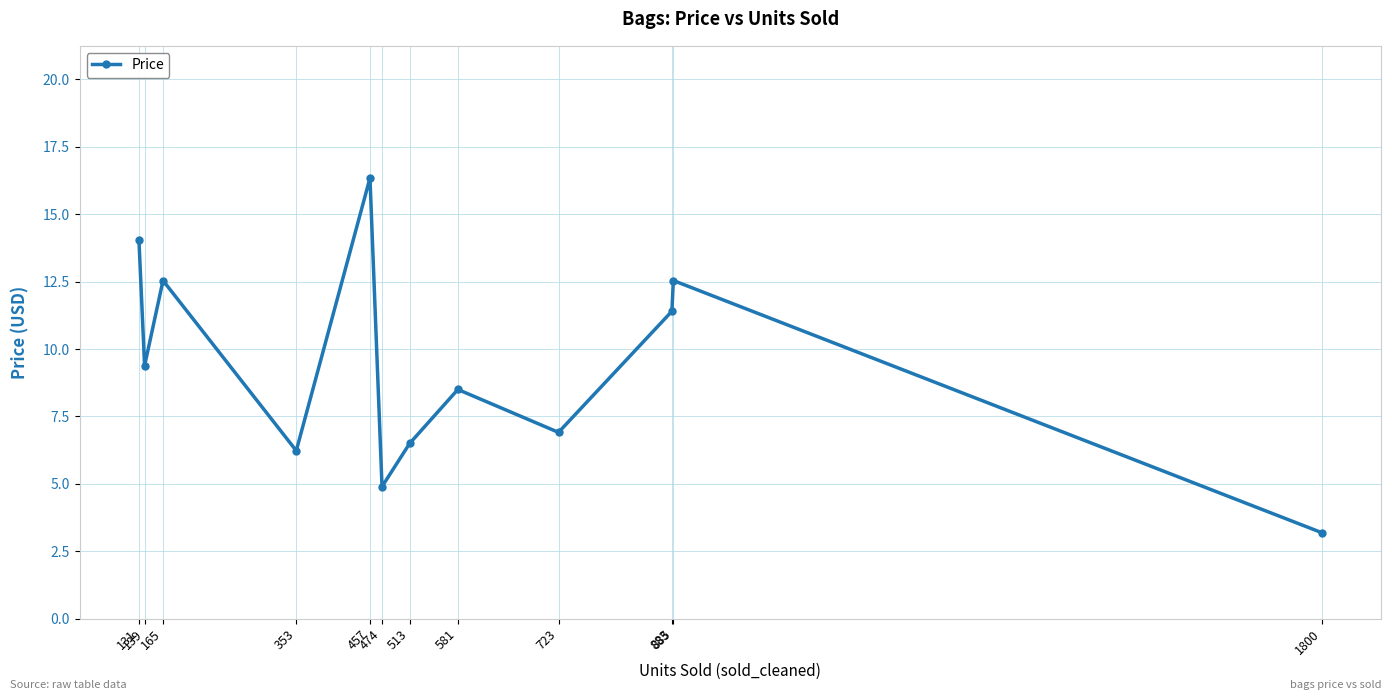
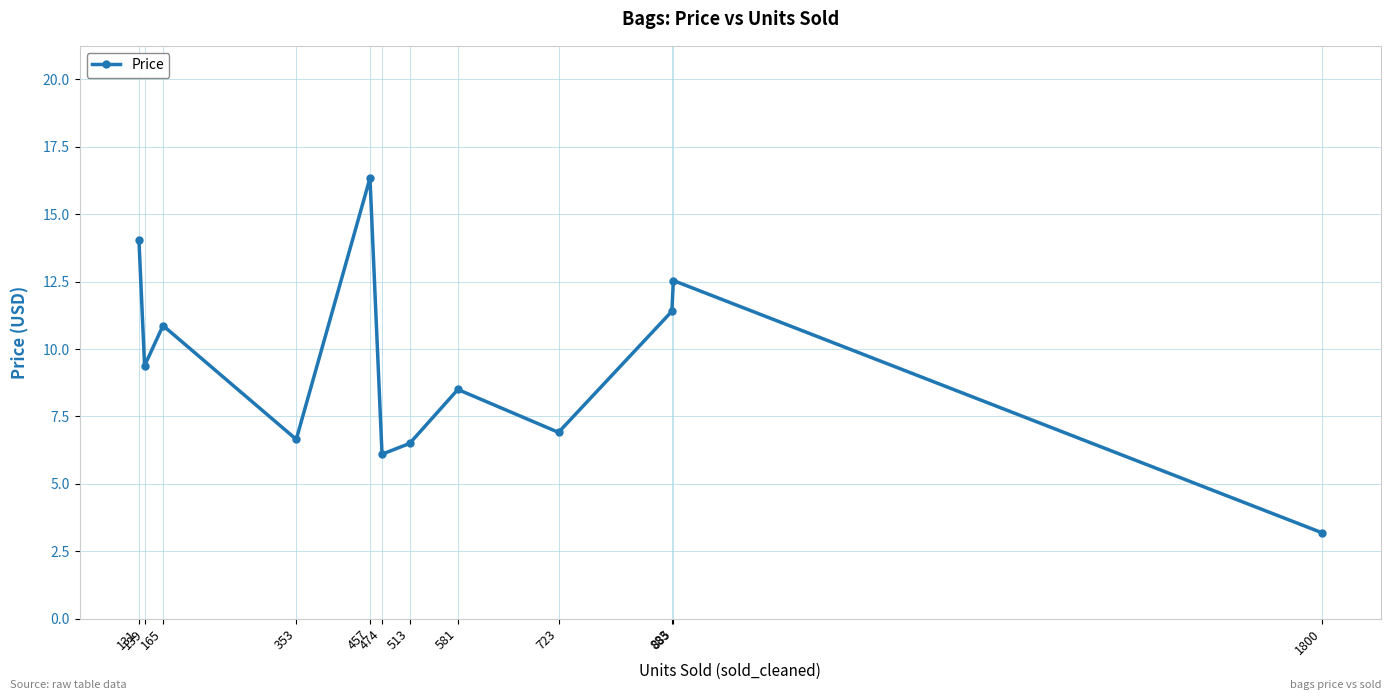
165: 12.5 -> 10.9
353: 6.2 -> 6.7
474: 4.9 -> 6.1
